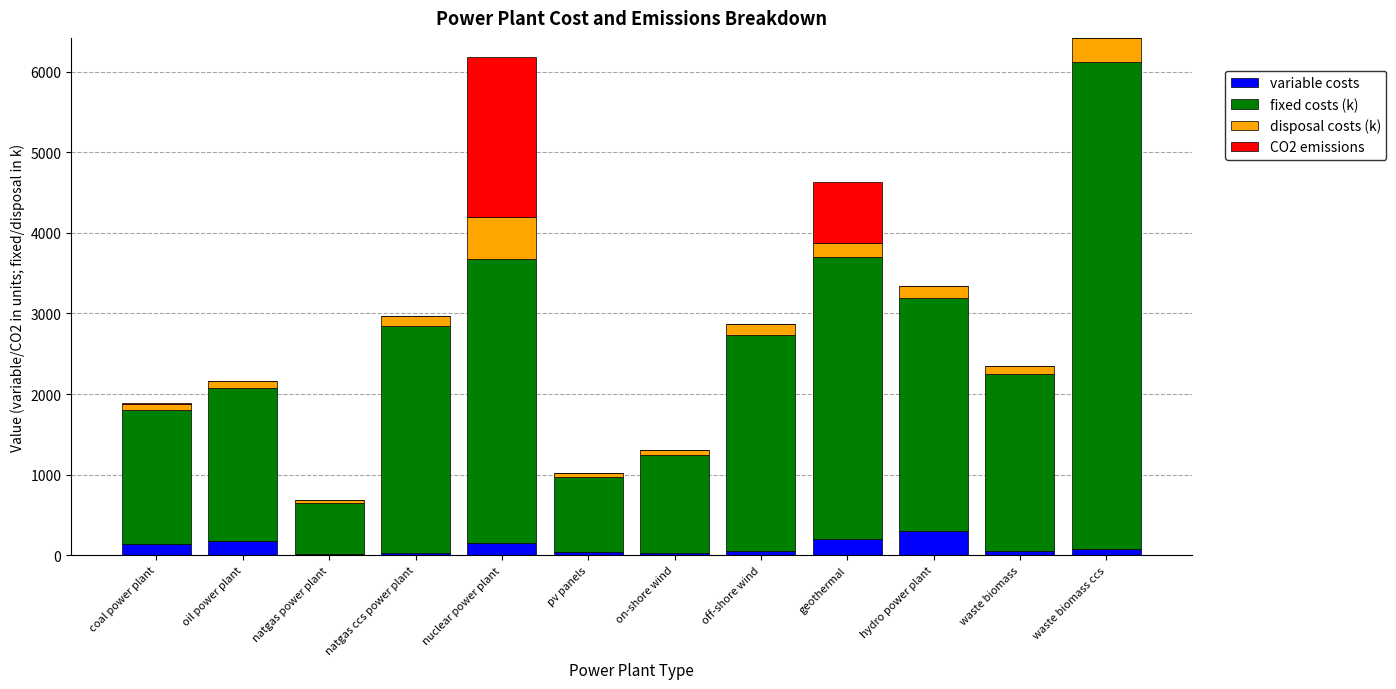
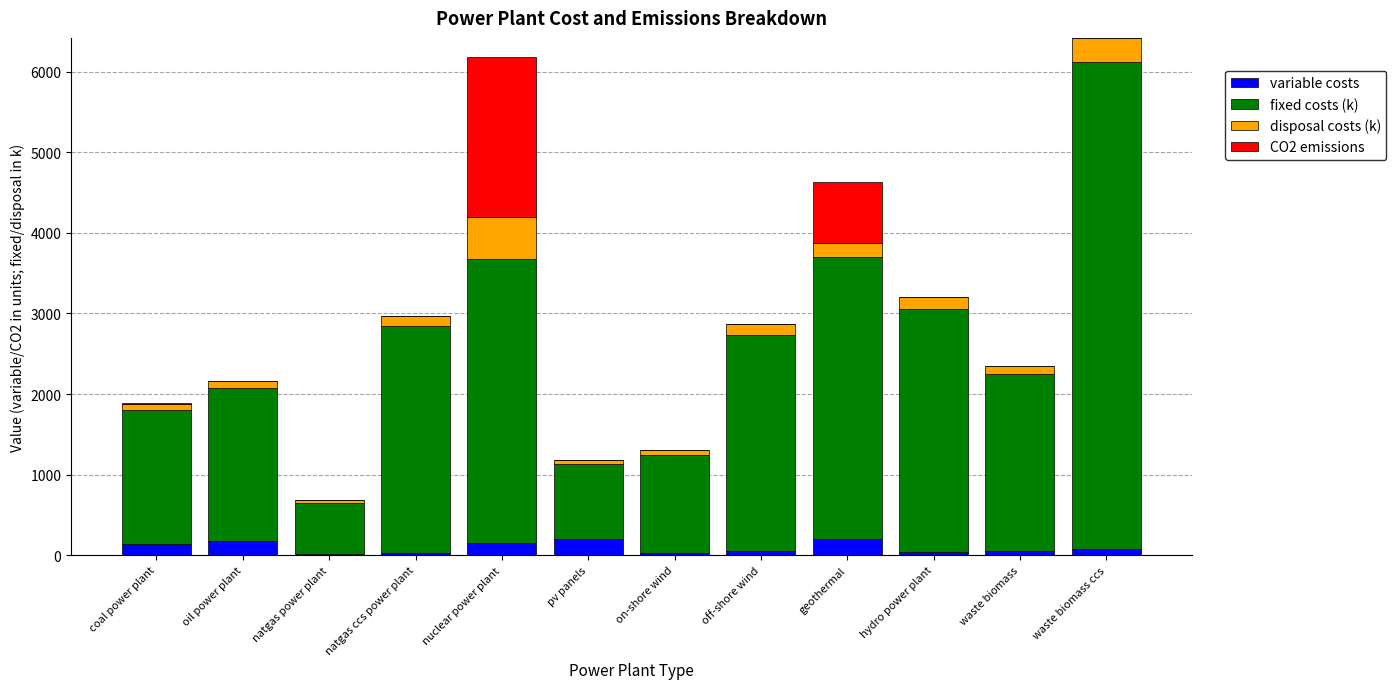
variable costs, pv panels: 0 -> 200
variable costs, hydro power plant: 300 -> 0
fixed costs (k), hydro power plant: 2900 -> 3000
